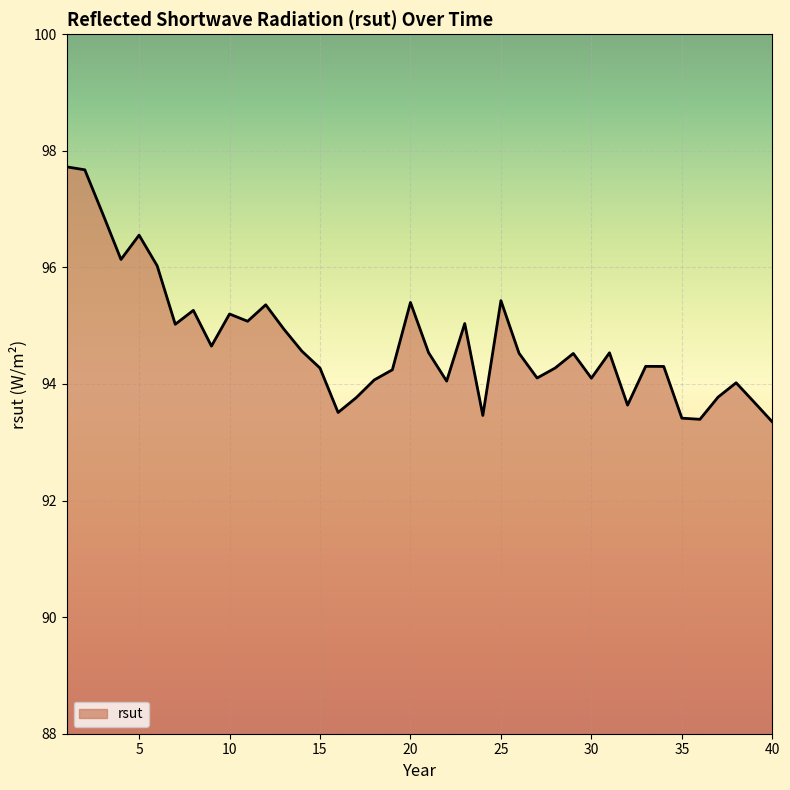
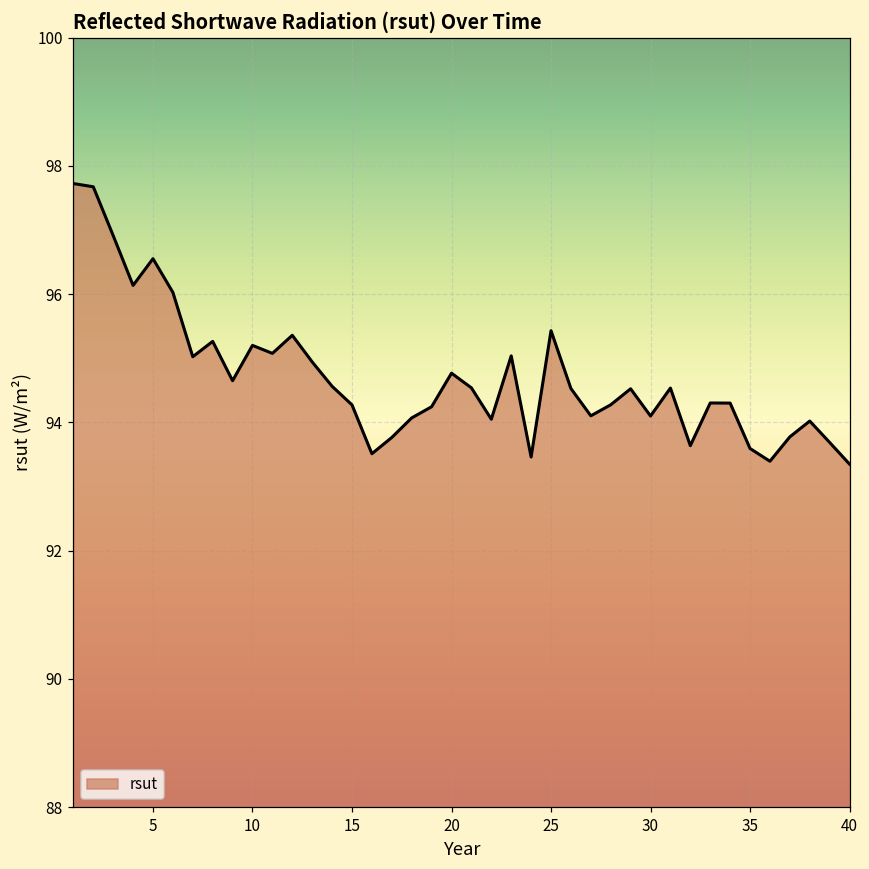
20: 95.4 -> 94.8
35: 93.4 -> 93.6
